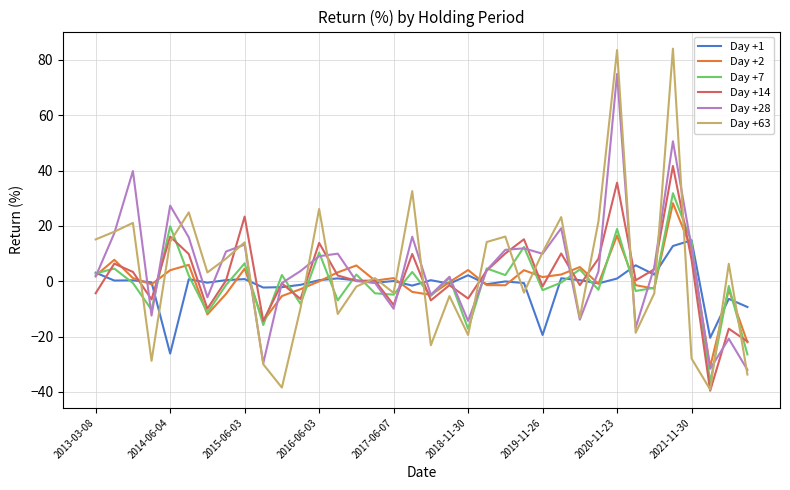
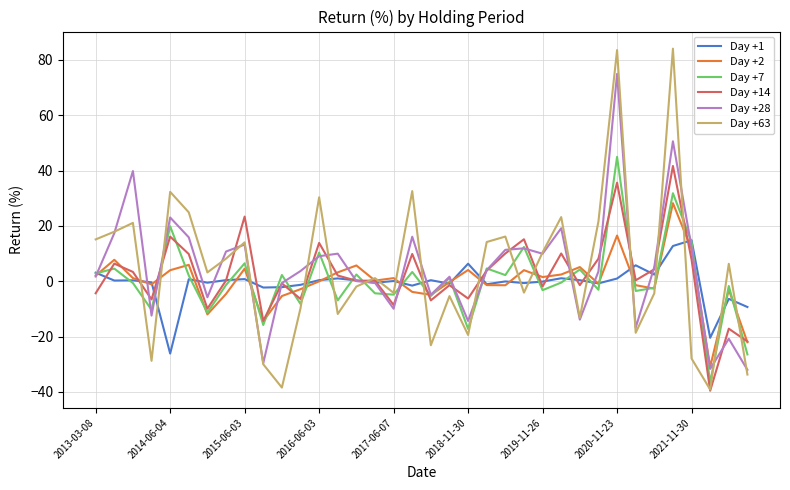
Day +28, 2014-06-04: 27 -> 23
Day +63, 2014-06-04: 14 -> 32
Day +63, 2016-06-03: 26 -> 30
Day +1, 2018-11-30: 2 -> 6
Day +1, 2019-11-26: -19 -> 0
Day +7, 2020-11-23: 19 -> 45
